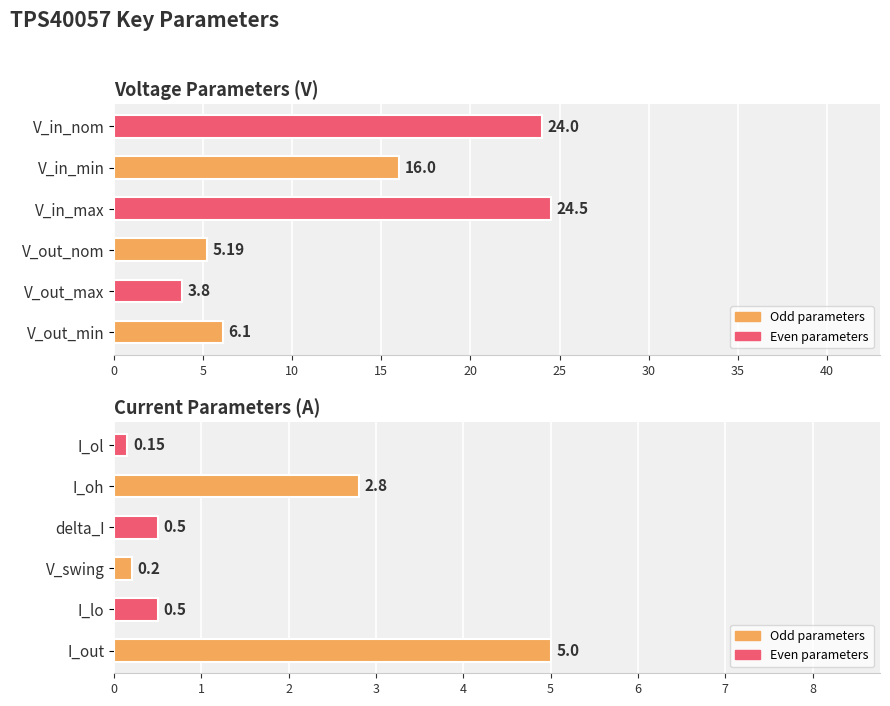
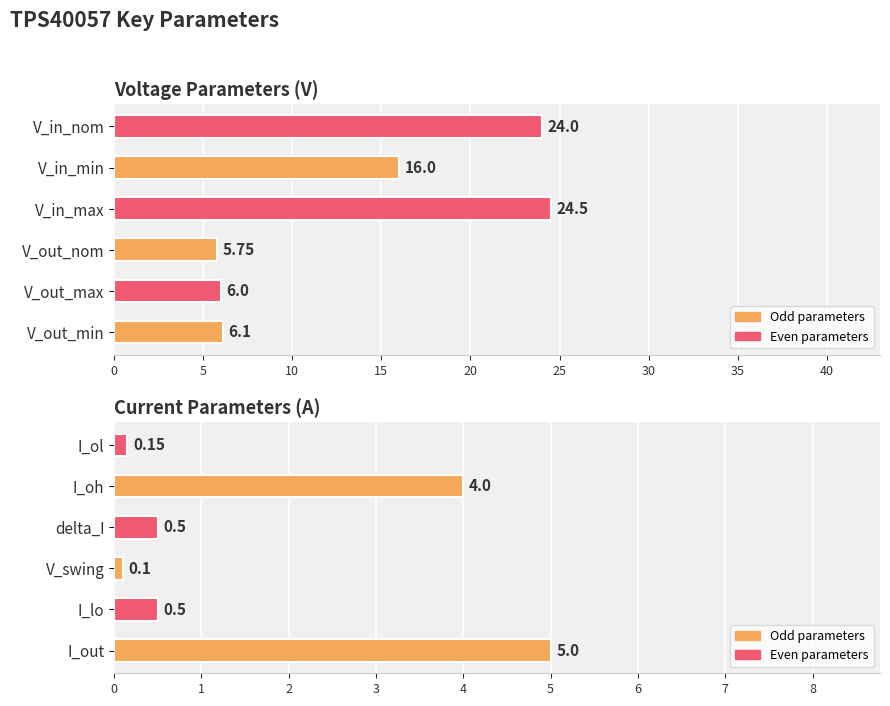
Voltage Parameters (V), V_out_nom: 5.19 -> 5.75
Voltage Parameters (V), V_out_max: 3.8 -> 6.0
Current Parameters (A), I_oh: 2.8 -> 4.0
Current Parameters (A), V_swing: 0.2 -> 0.1
